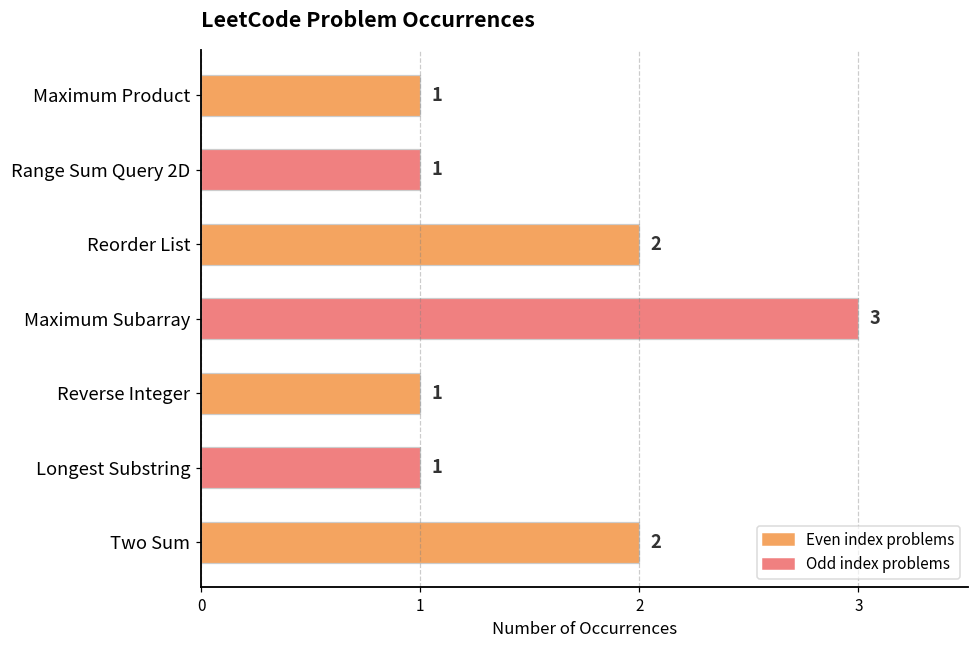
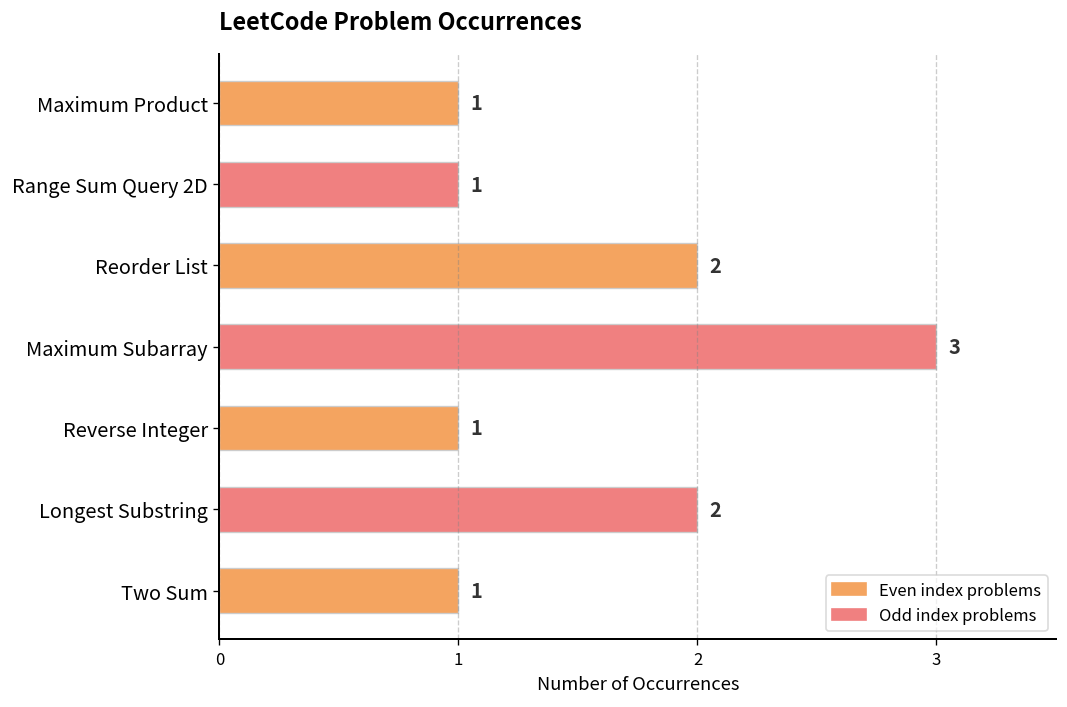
Longest Substring: 1 -> 2
Two Sum: 2 -> 1
